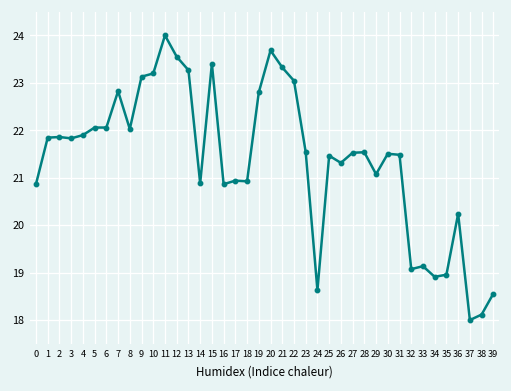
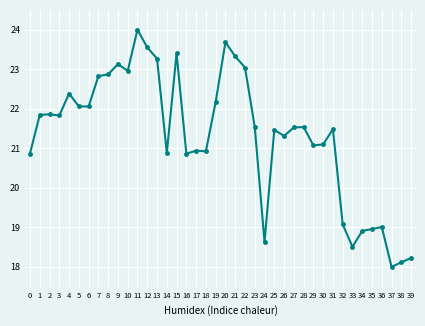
4: 21.9 -> 22.4
8: 22.0 -> 22.9
10: 23.2 -> 23.0
19: 22.8 -> 22.2
30: 21.5 -> 21.1
33: 19.1 -> 18.5
36: 20.2 -> 19.0
39: 18.6 -> 18.2
